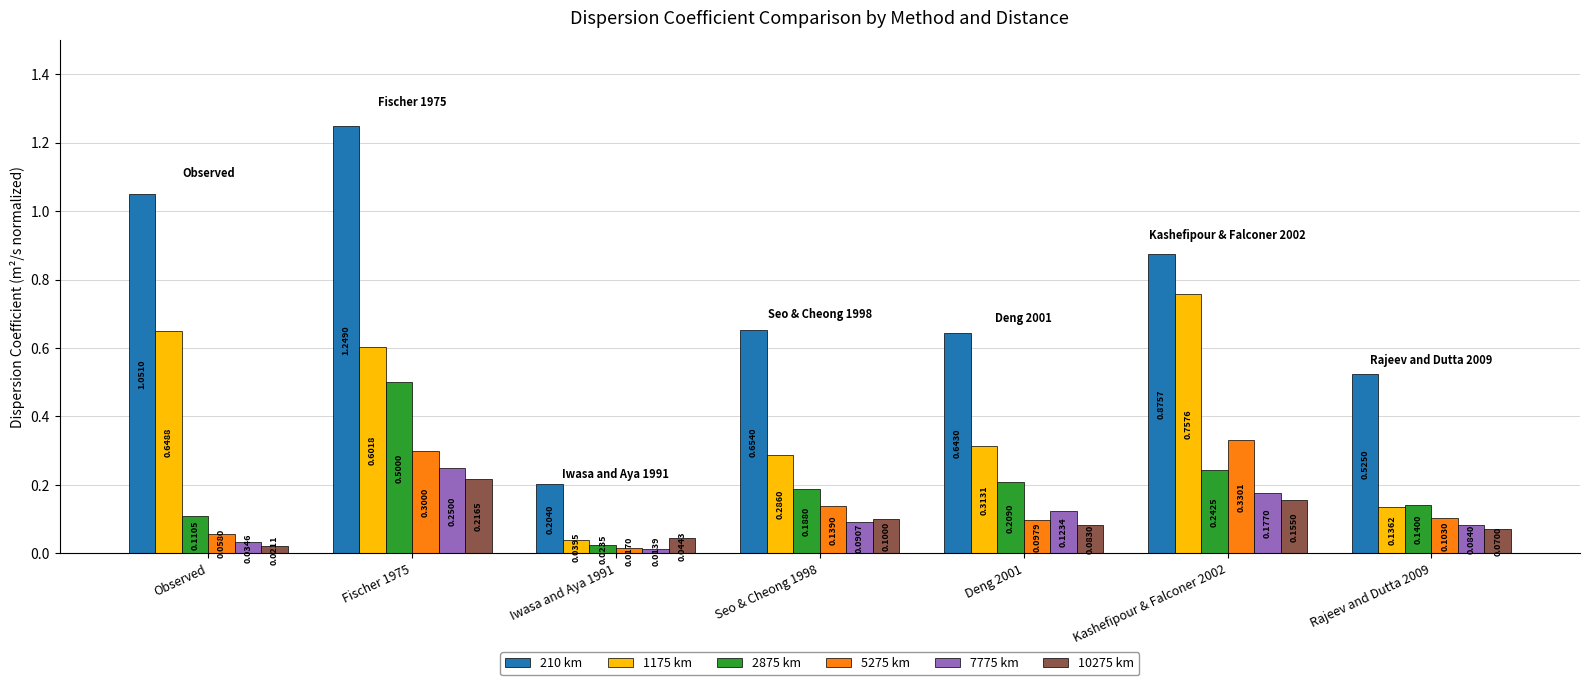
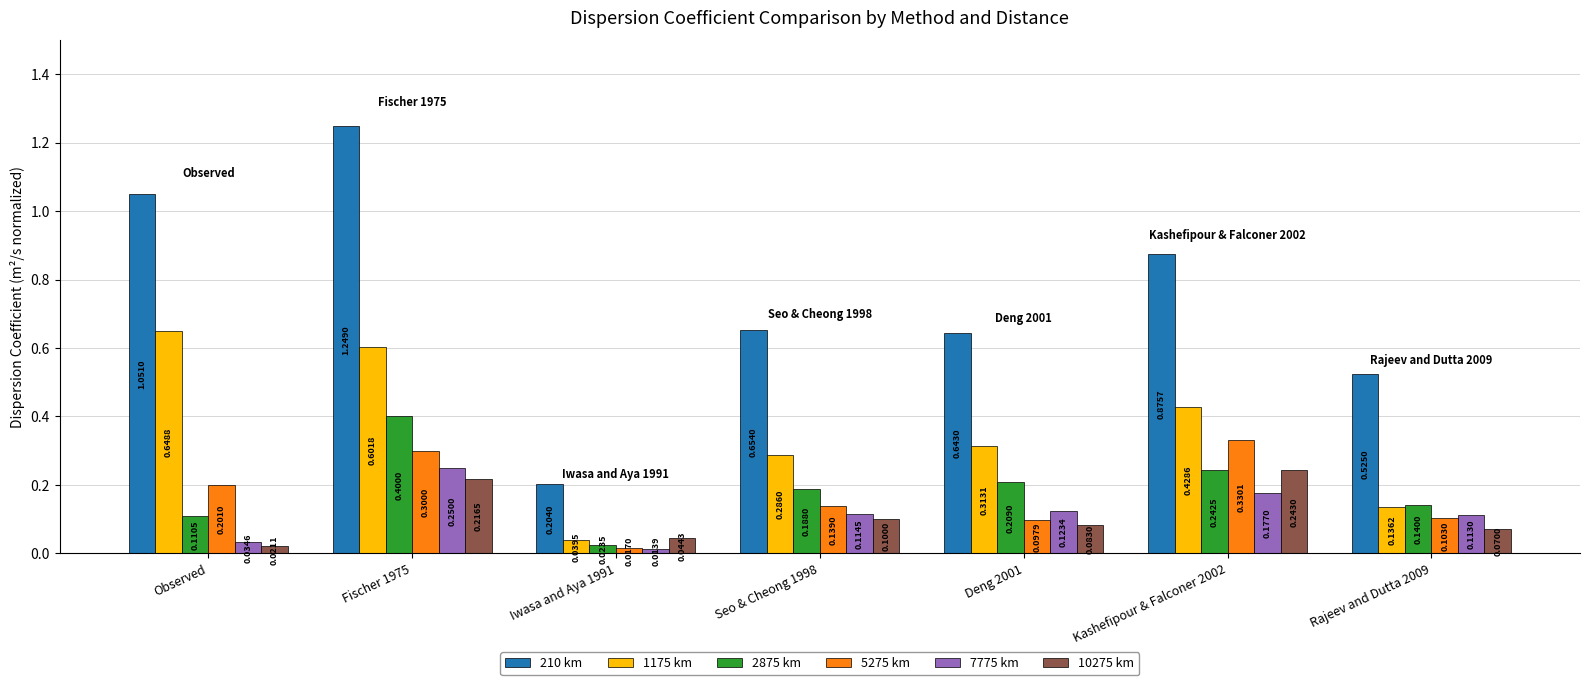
5275 km, Observed: 0.0580 -> 0.2010
2875 km, Fischer 1975: 0.5000 -> 0.4000
7775 km, Seo & Cheong 1998: 0.0907 -> 0.1145
1175 km, Kashefipour & Falconer 2002: 0.7576 -> 0.4286
10275 km, Kashefipour & Falconer 2002: 0.1550 -> 0.2430
7775 km, Rajeev and Dutta 2009: 0.0840 -> 0.1130
